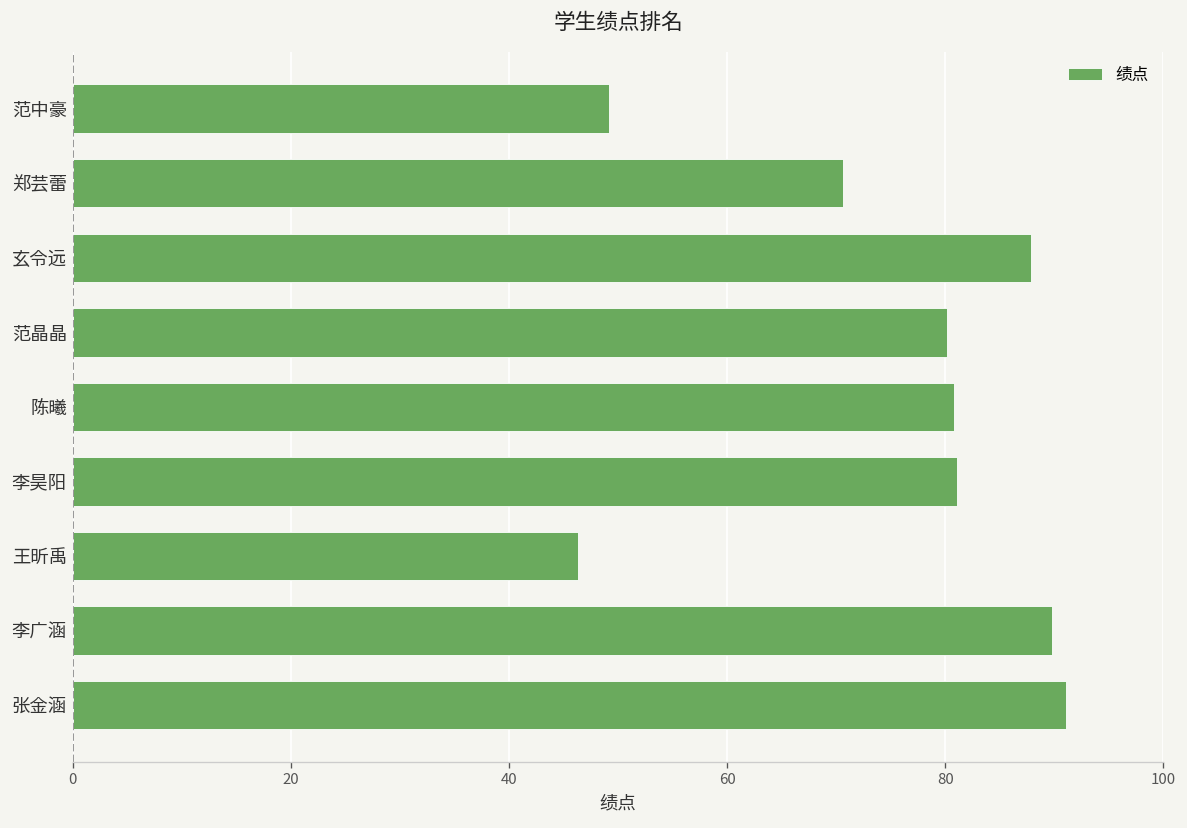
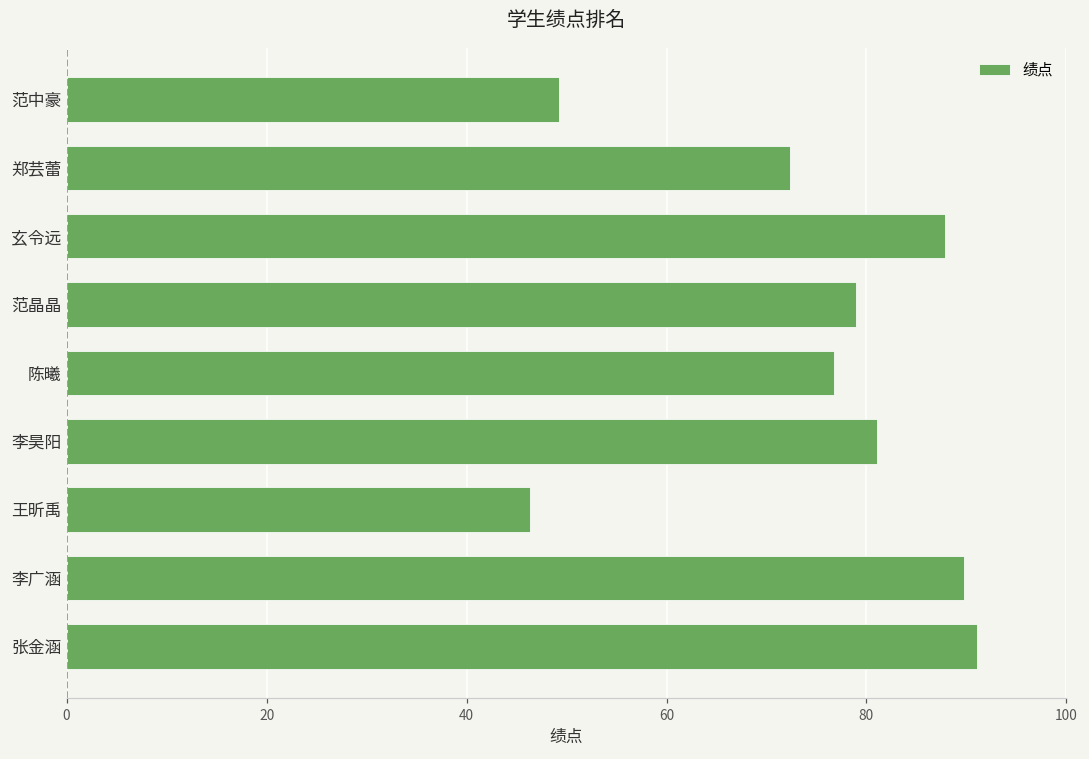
郑芸蕾: 71 -> 72
范晶晶: 80 -> 79
陈曦: 81 -> 77
